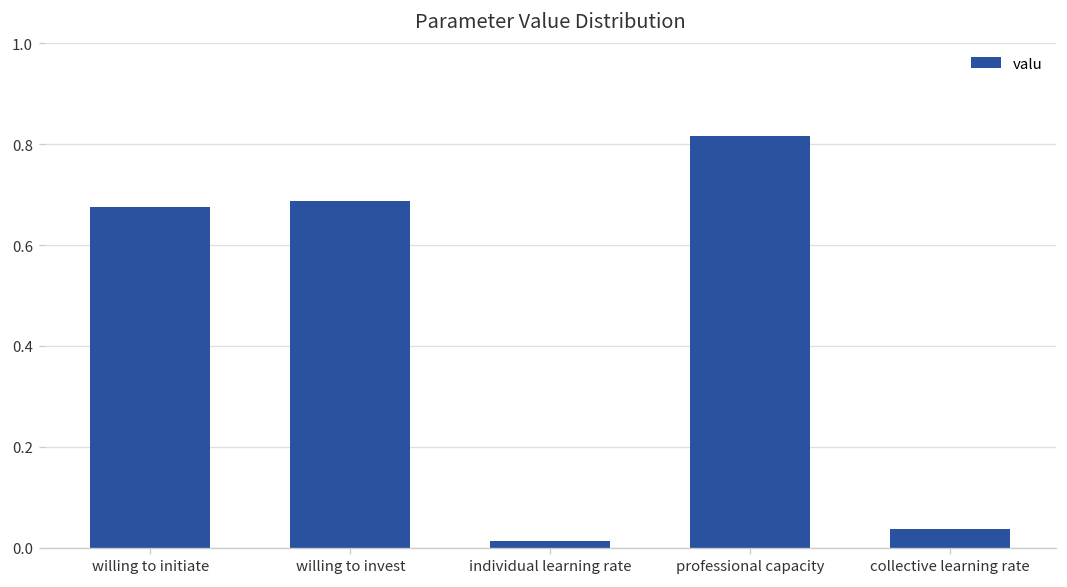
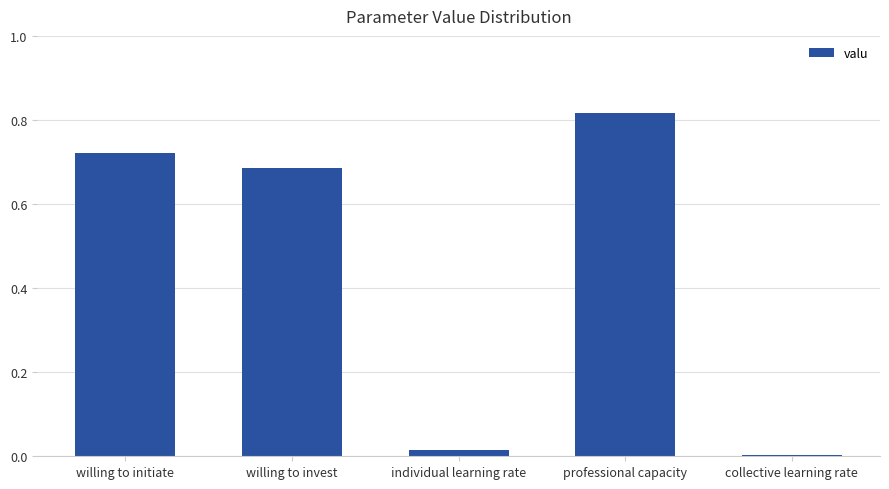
willing to initiate: 0.68 -> 0.72
collective learning rate: 0.04 -> 0.00
